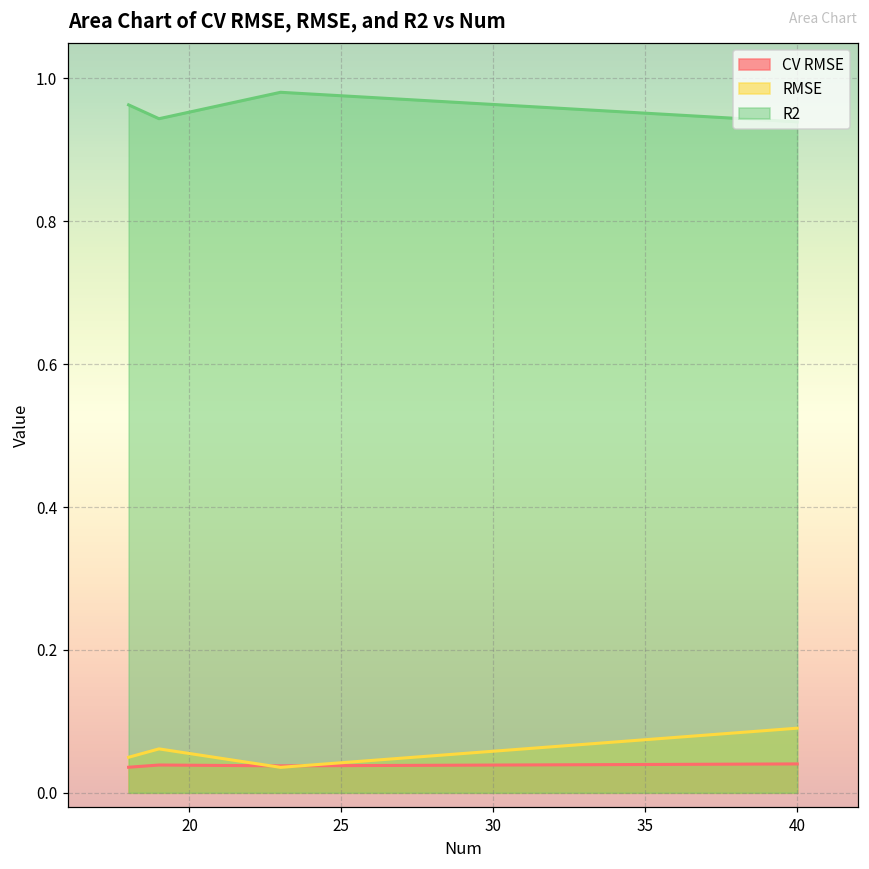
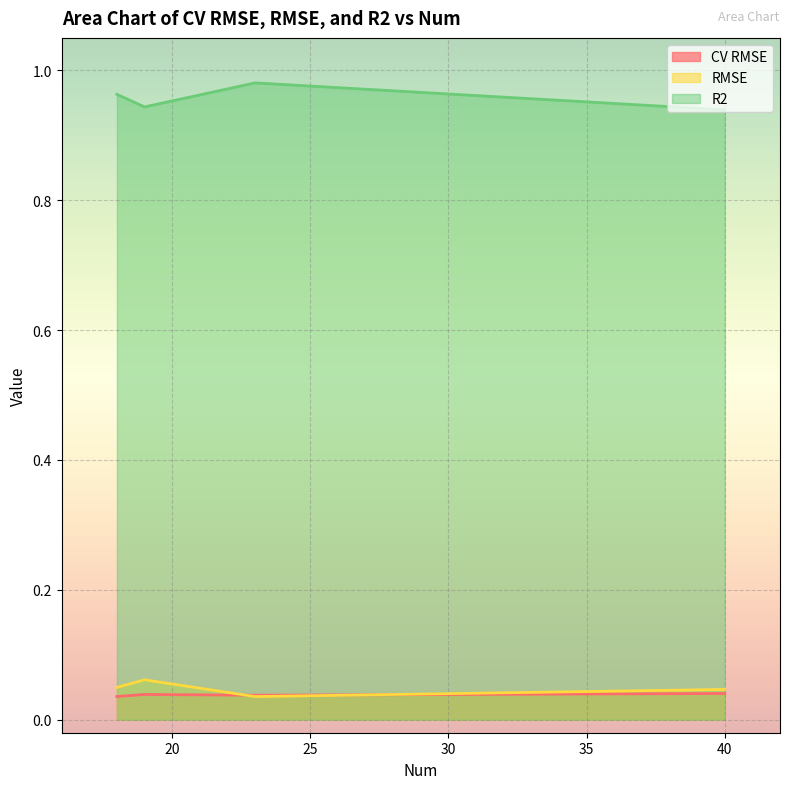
RMSE, 40: 0.09 -> 0.05
